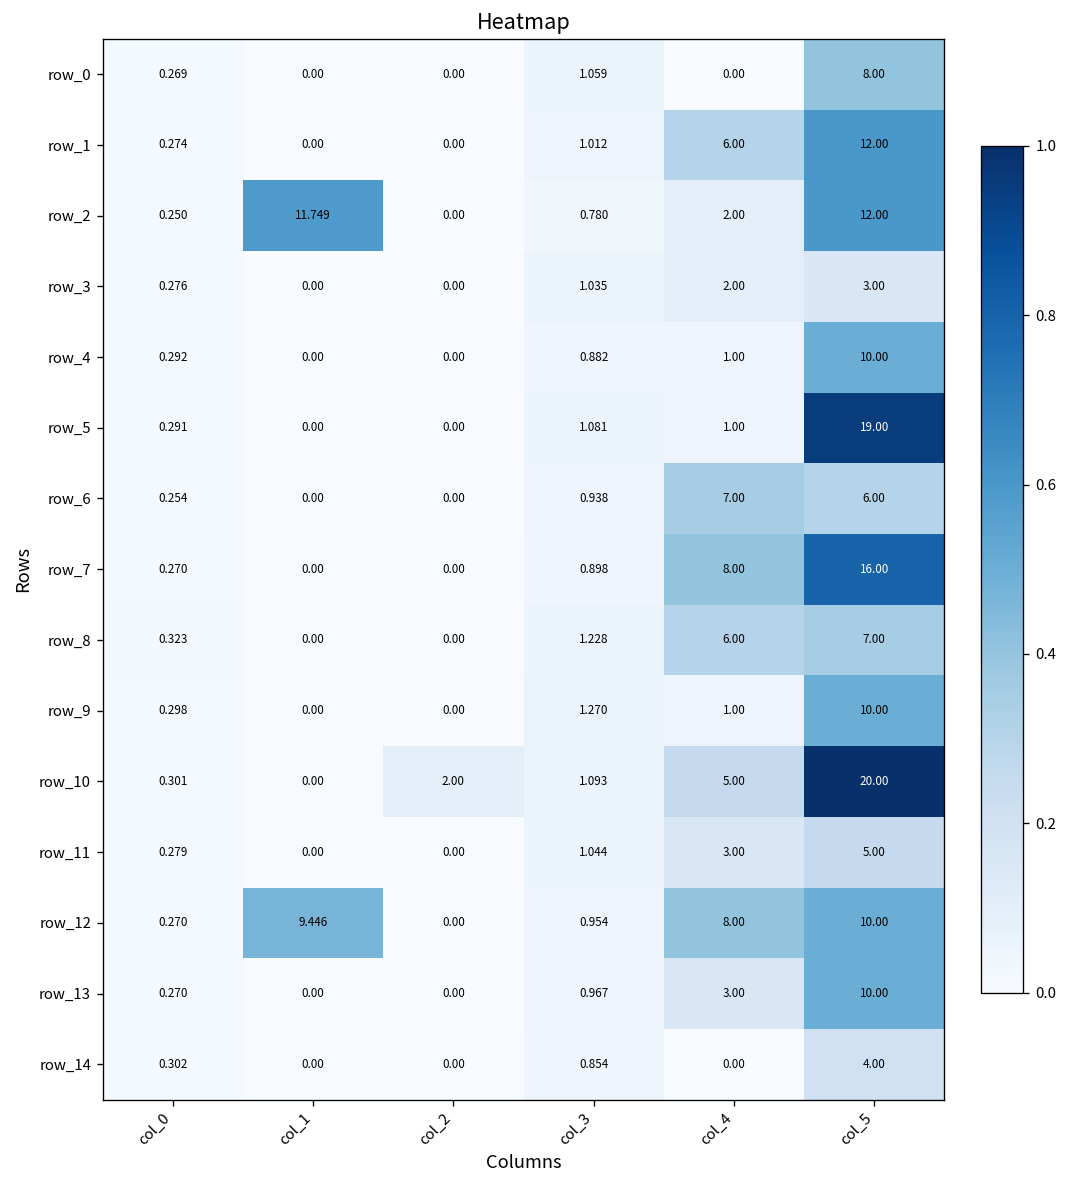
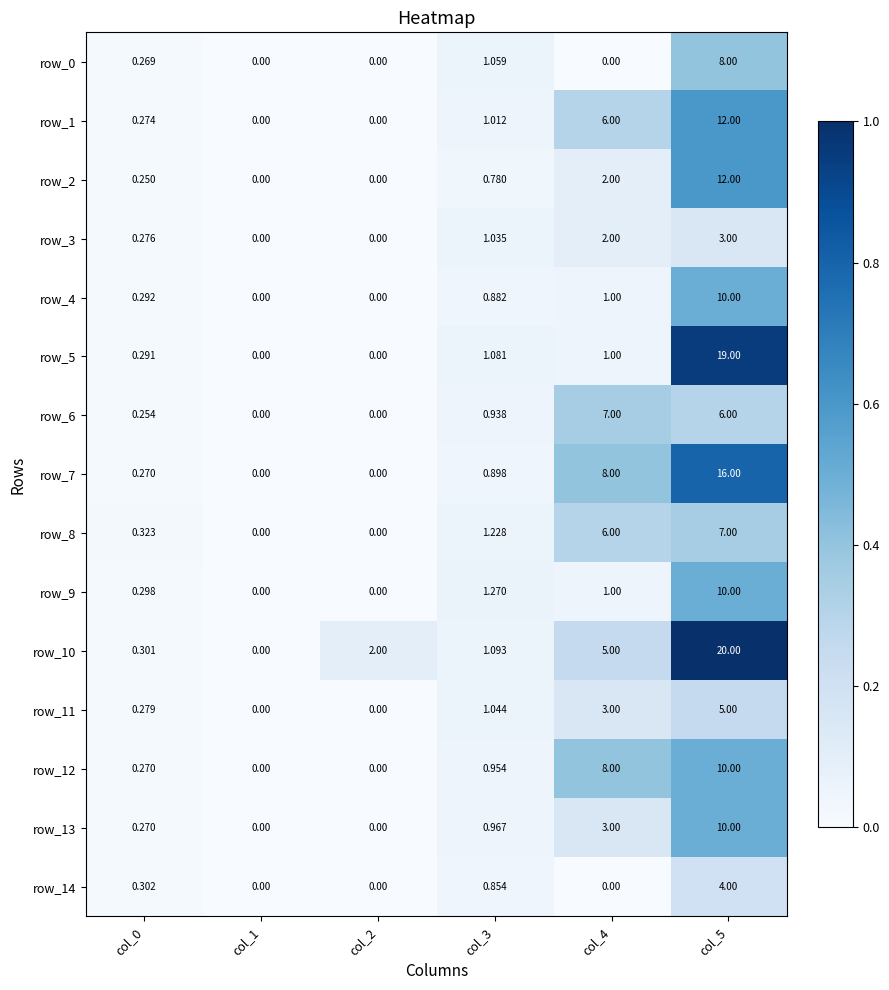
row_2, col_1: 11.749 -> 0.00
row_12, col_1: 9.446 -> 0.00
